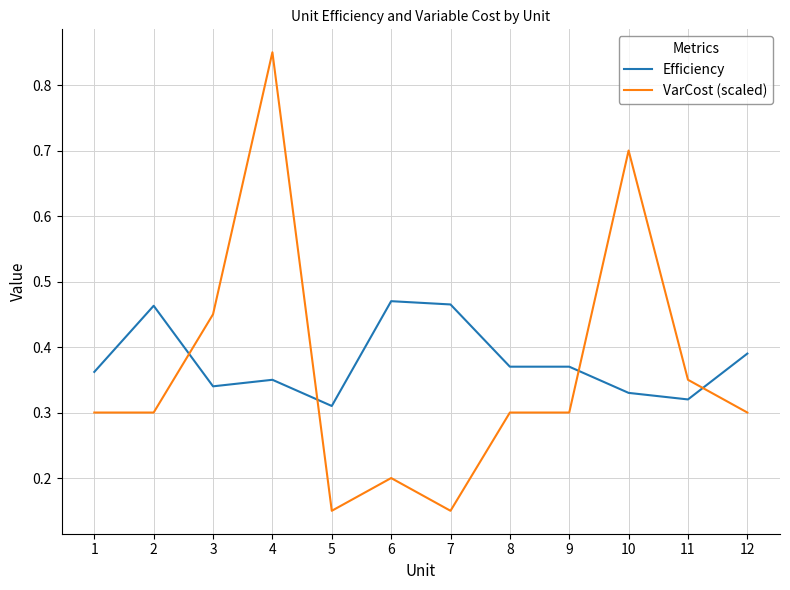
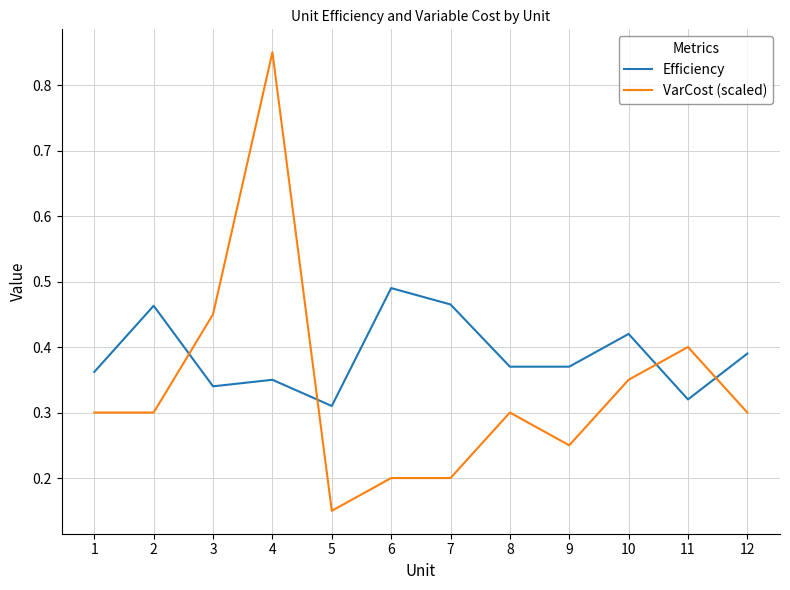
Efficiency, 6: 0.47 -> 0.49
VarCost (scaled), 7: 0.15 -> 0.20
VarCost (scaled), 9: 0.30 -> 0.25
Efficiency, 10: 0.33 -> 0.42
VarCost (scaled), 10: 0.70 -> 0.35
VarCost (scaled), 11: 0.35 -> 0.40
